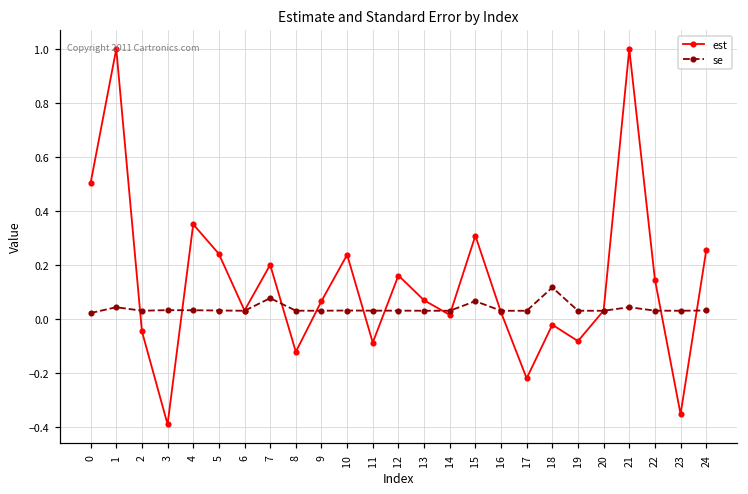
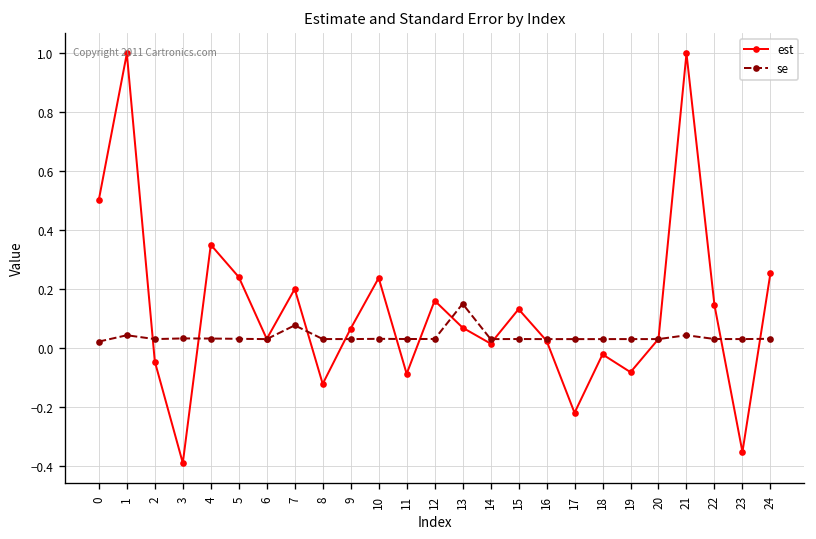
se, 13: 0.03 -> 0.15
est, 15: 0.31 -> 0.13
se, 15: 0.07 -> 0.03
se, 18: 0.12 -> 0.03
